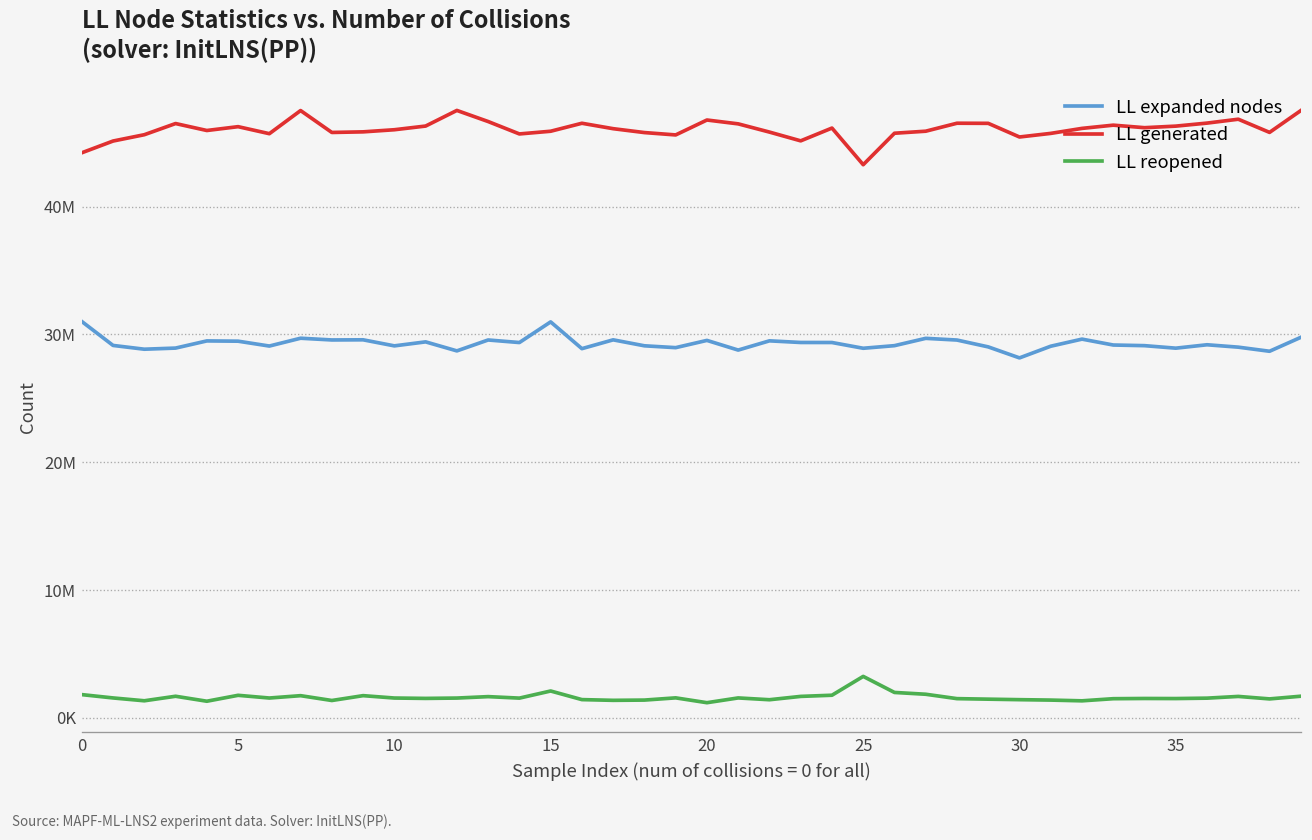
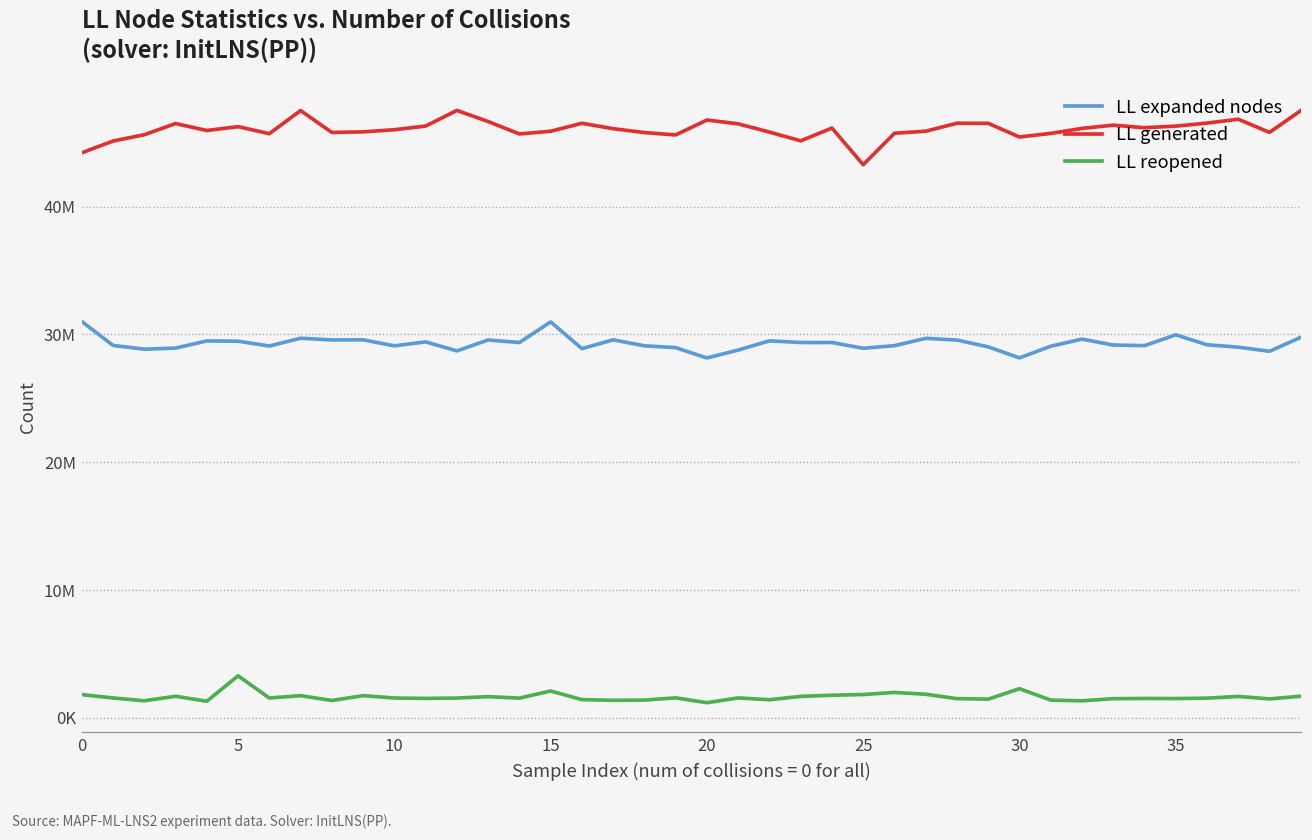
LL reopened, 5: 1800000 -> 3300000
LL expanded nodes, 20: 29500000 -> 28200000
LL reopened, 25: 3200000 -> 1800000
LL reopened, 30: 1400000 -> 2300000
LL expanded nodes, 35: 28900000 -> 30000000
